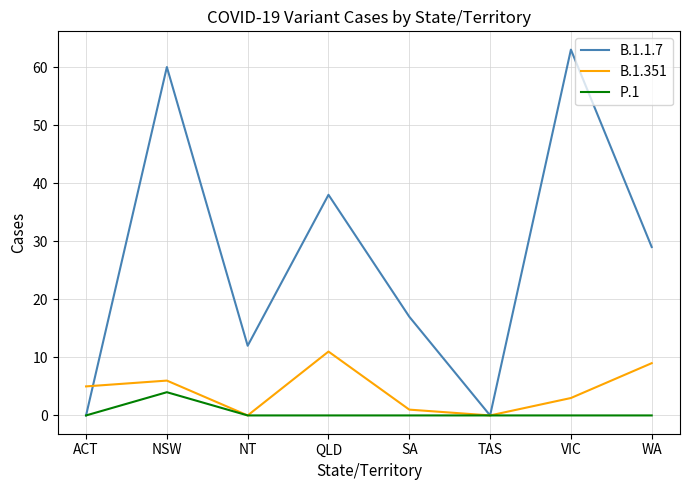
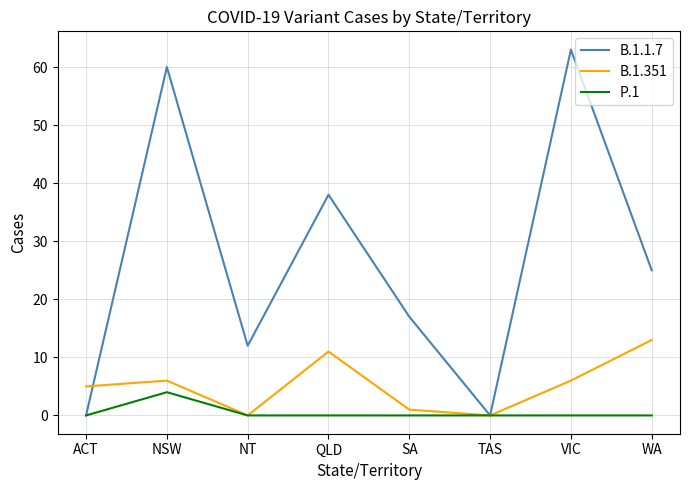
B.1.351, VIC: 3 -> 6
B.1.1.7, WA: 29 -> 25
B.1.351, WA: 9 -> 13
